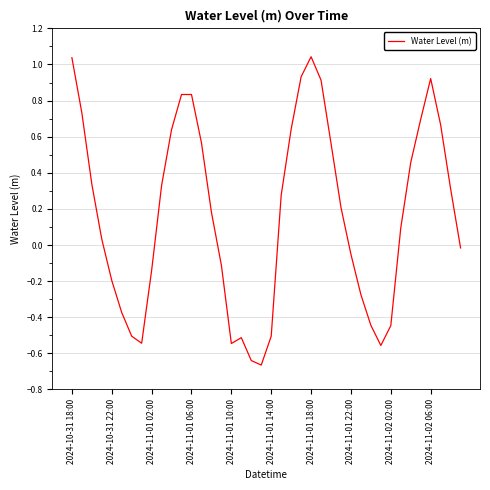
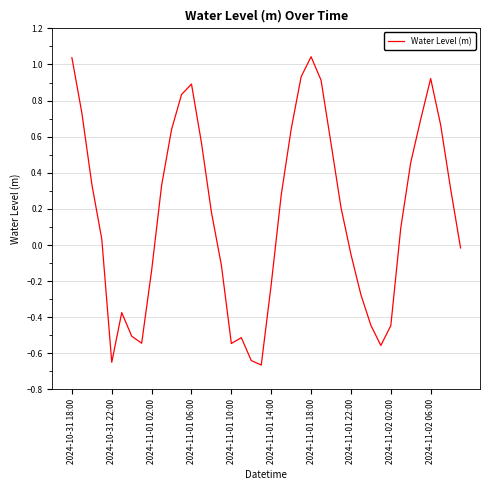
2024-10-31 22:00: -0.20 -> -0.65
2024-11-01 06:00: 0.83 -> 0.89
2024-11-01 14:00: -0.50 -> -0.22
